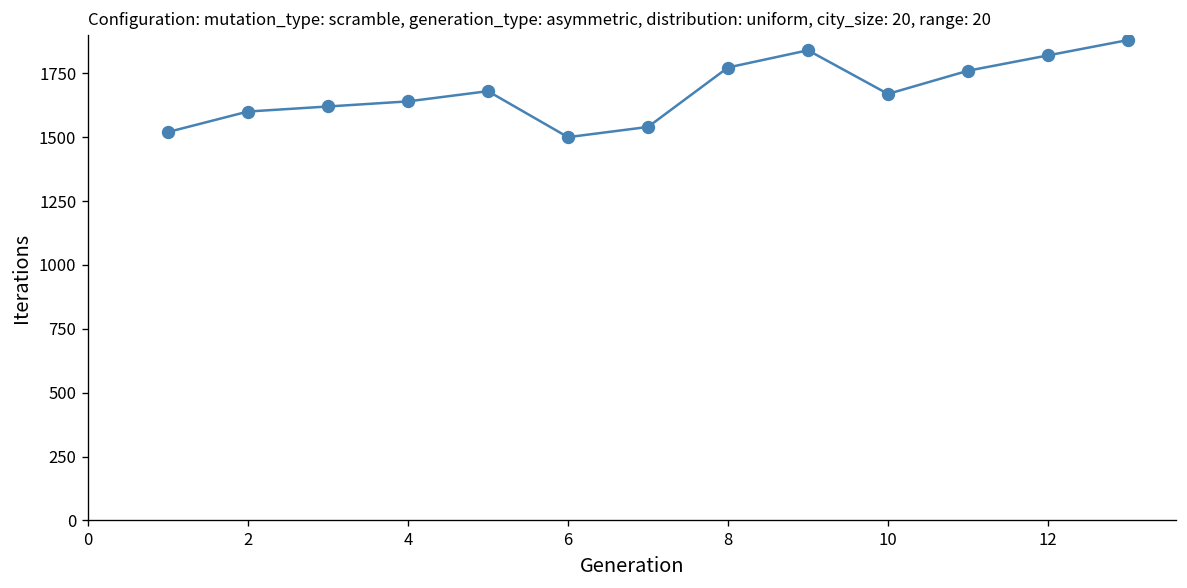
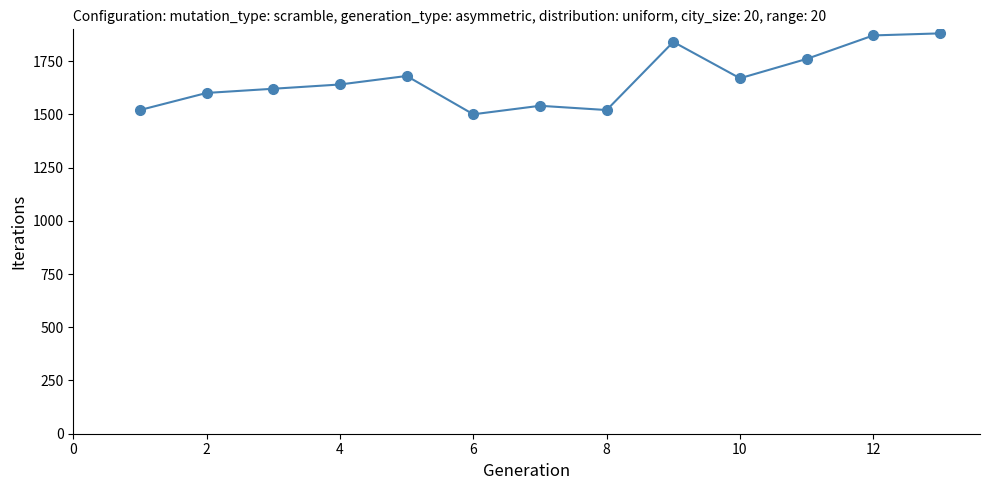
8: 1770 -> 1520
12: 1820 -> 1870
